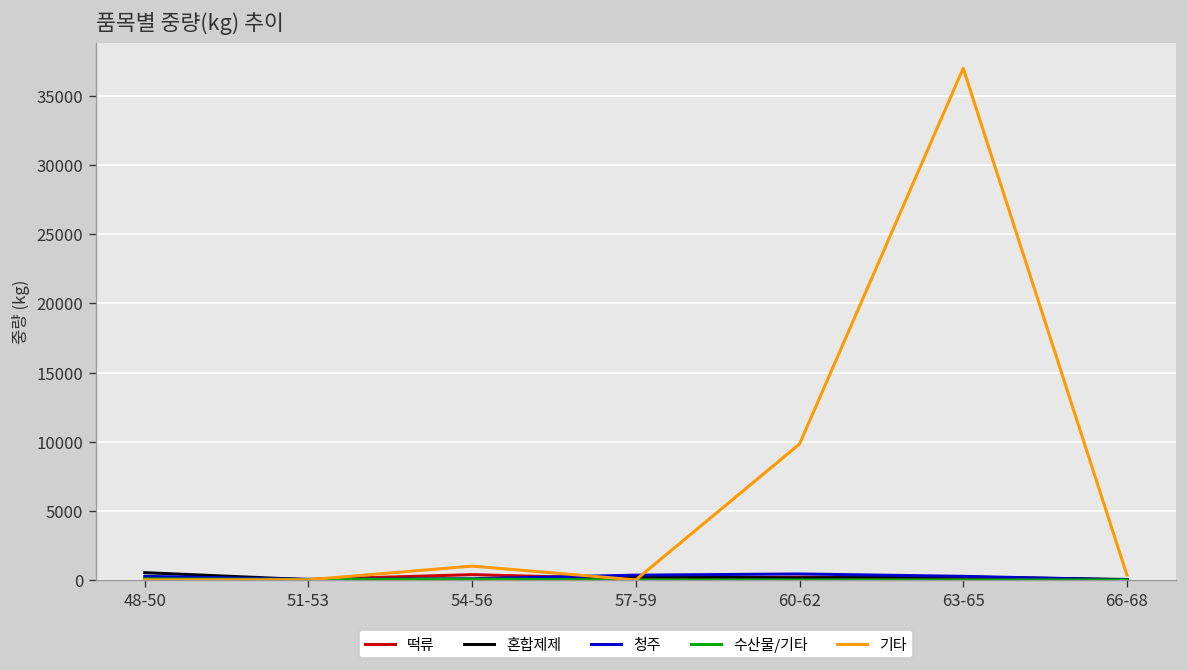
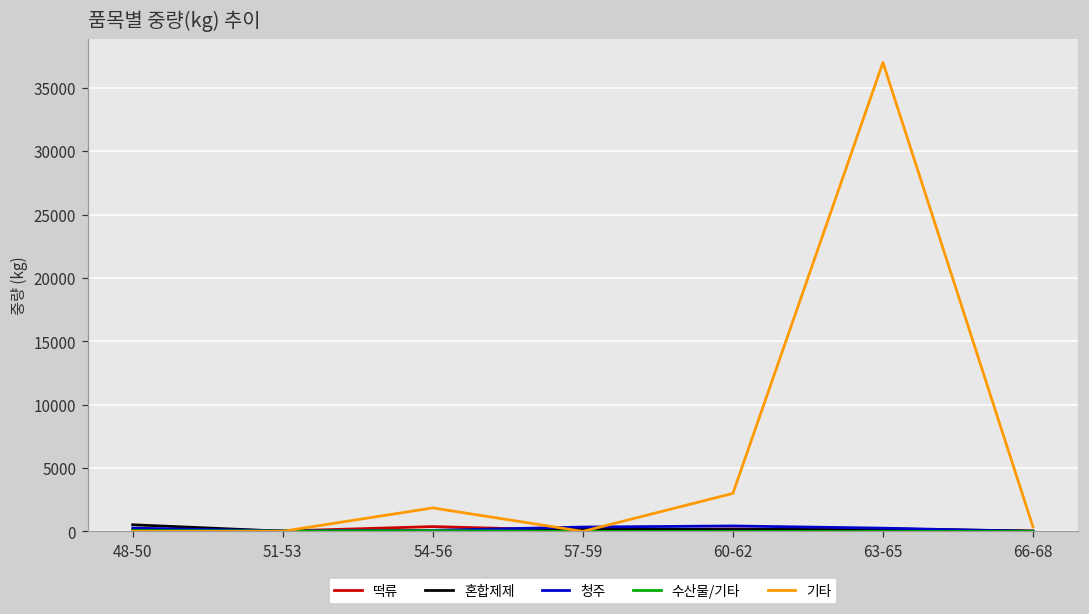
기타, 54-56: 1000 -> 1900
기타, 60-62: 9800 -> 3000
